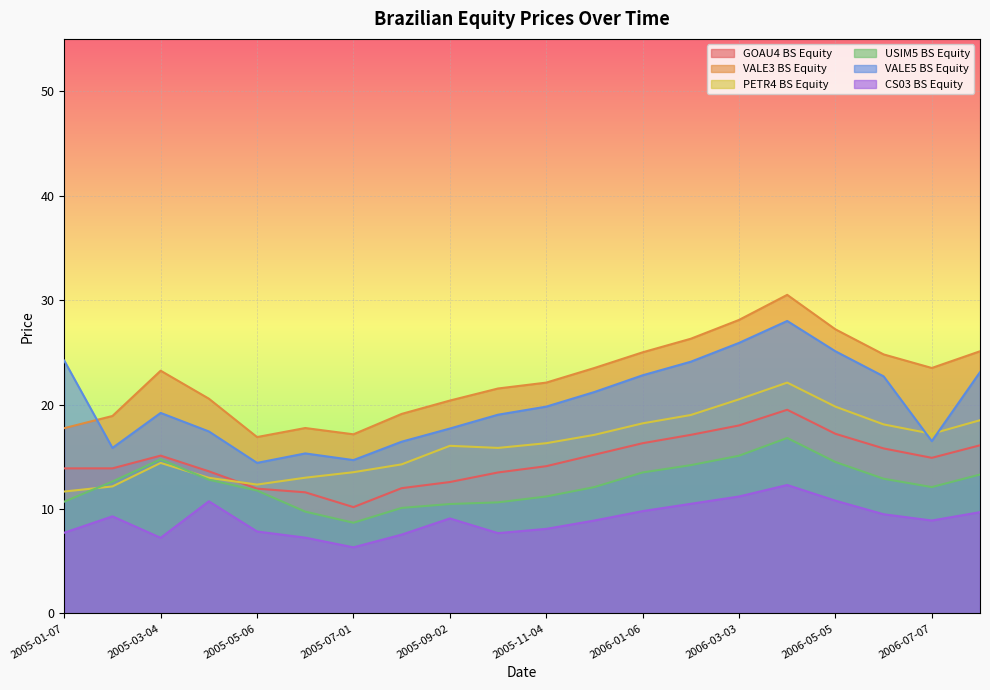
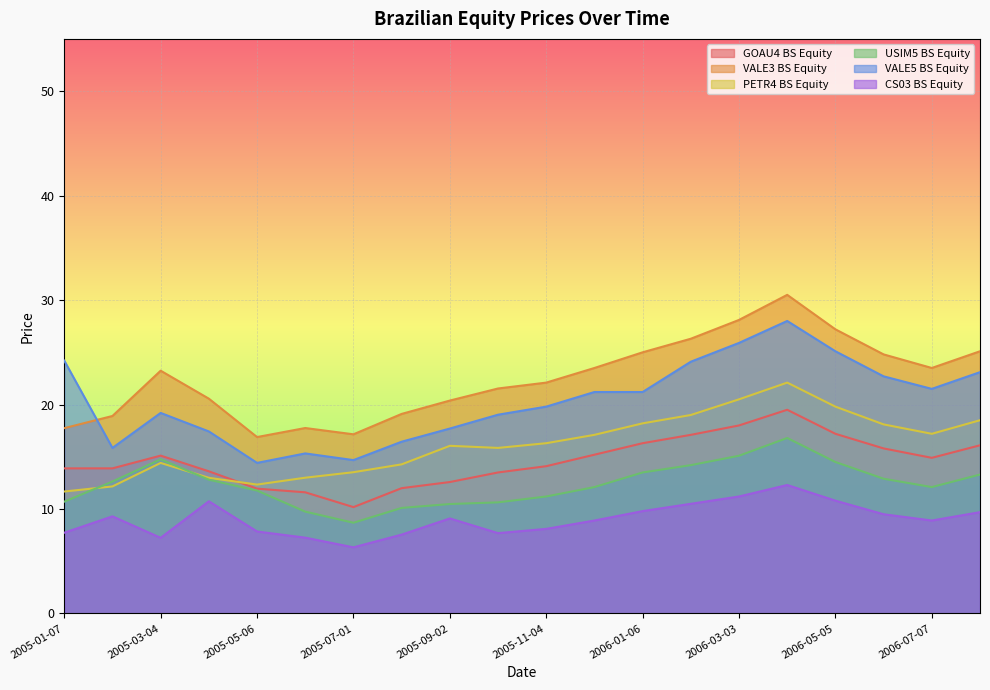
VALE5 BS Equity, 2006-01-06: 22.8 -> 21.2
VALE5 BS Equity, 2006-07-07: 16.5 -> 21.5
